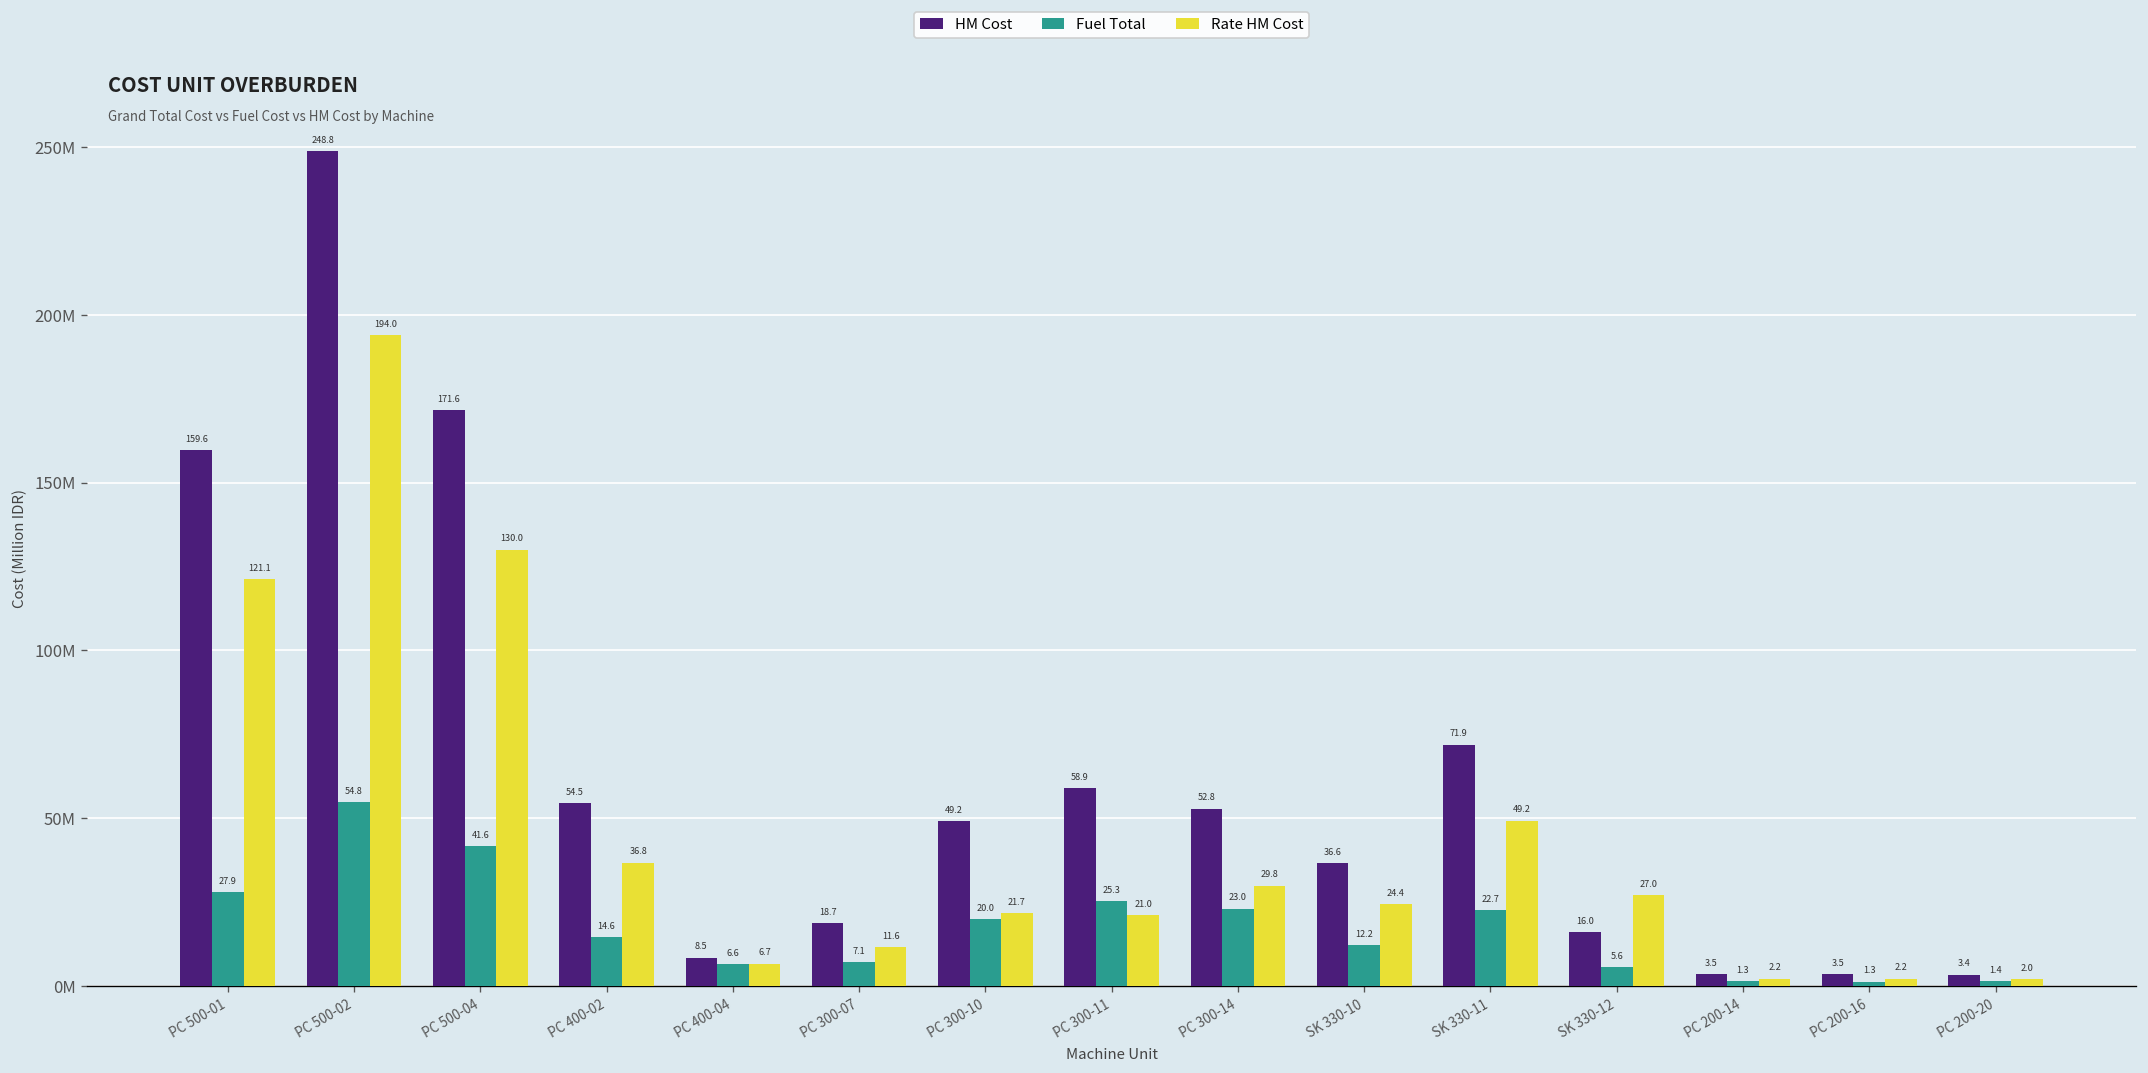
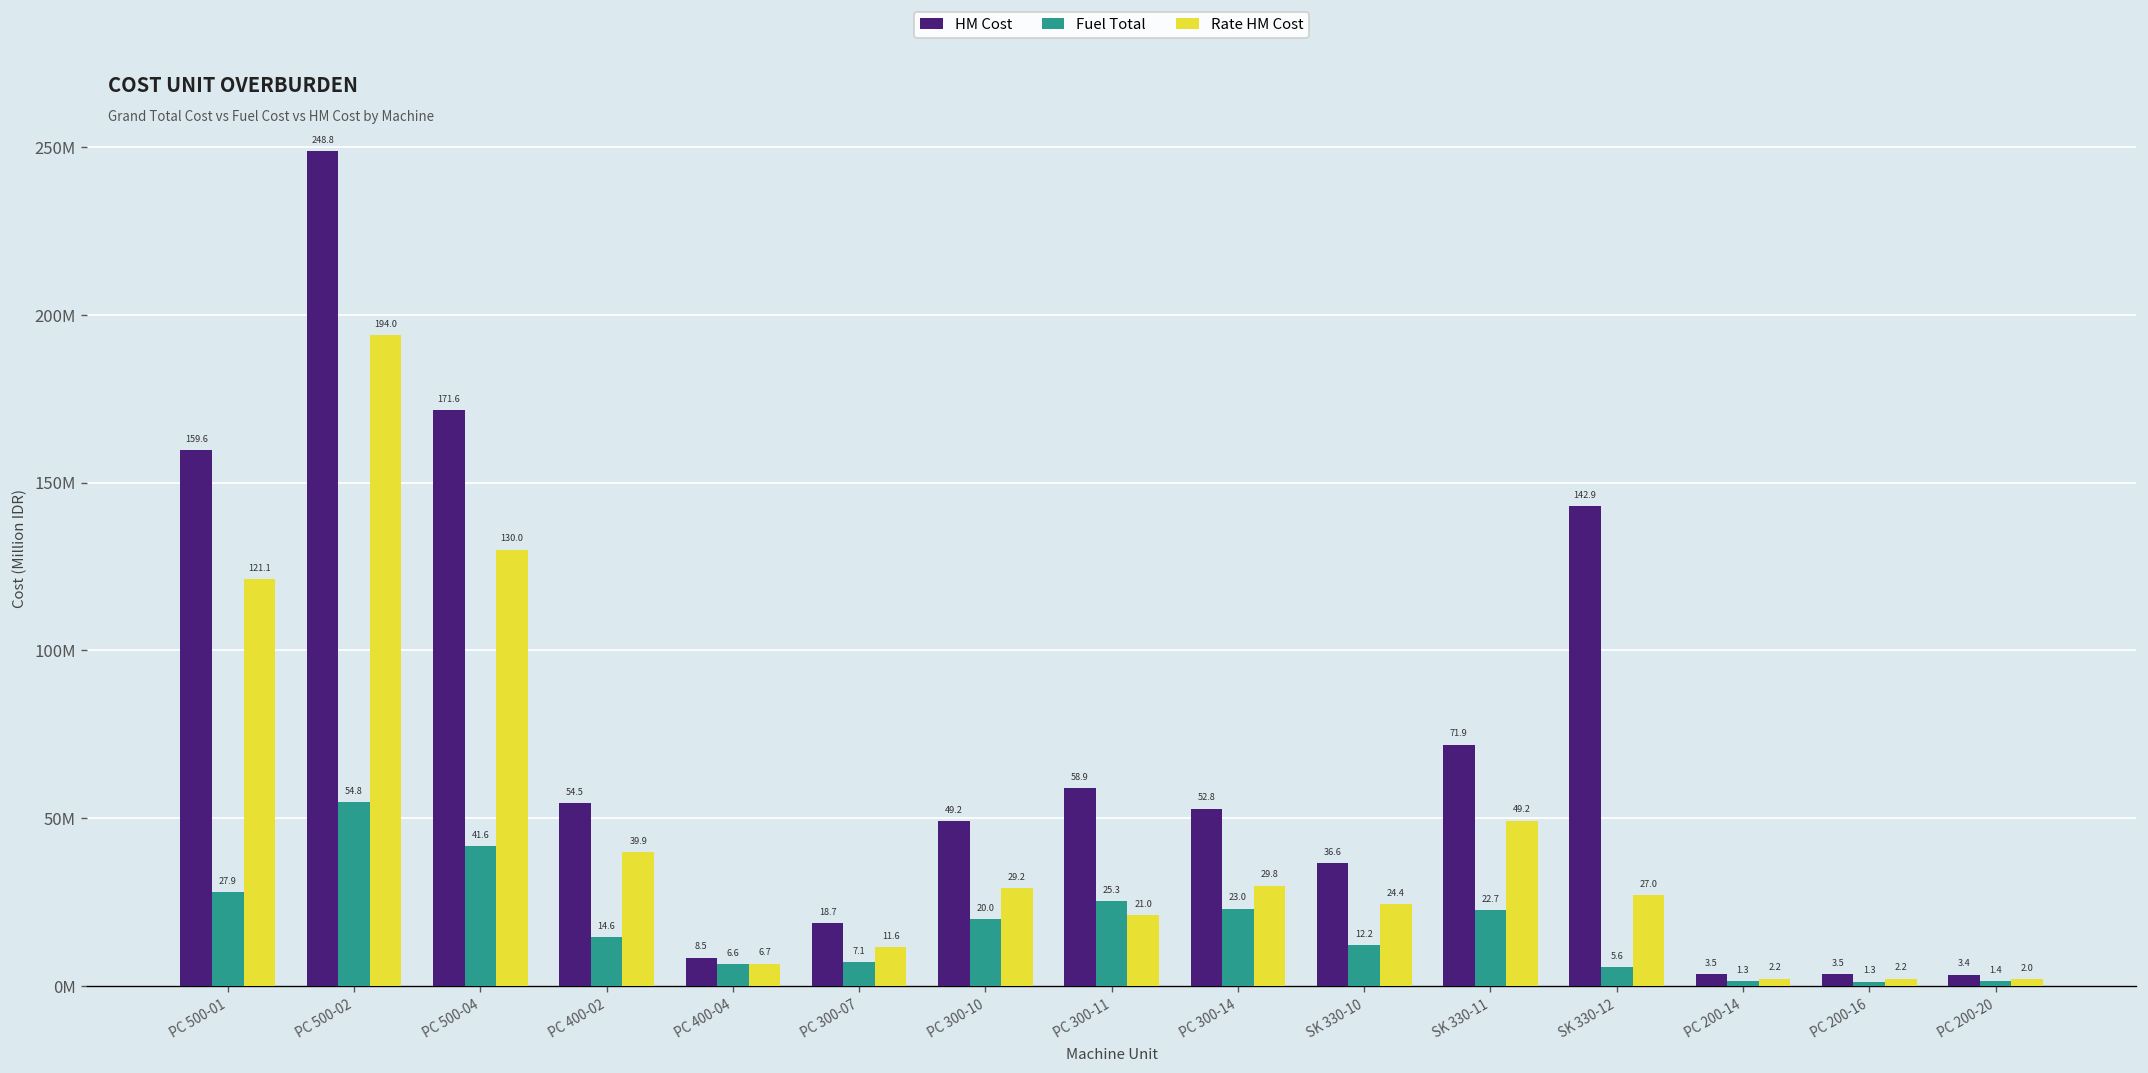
Rate HM Cost, PC 400-02: 36.8 -> 39.9
Rate HM Cost, PC 300-10: 21.7 -> 29.2
HM Cost, SK 330-12: 16.0 -> 142.9
